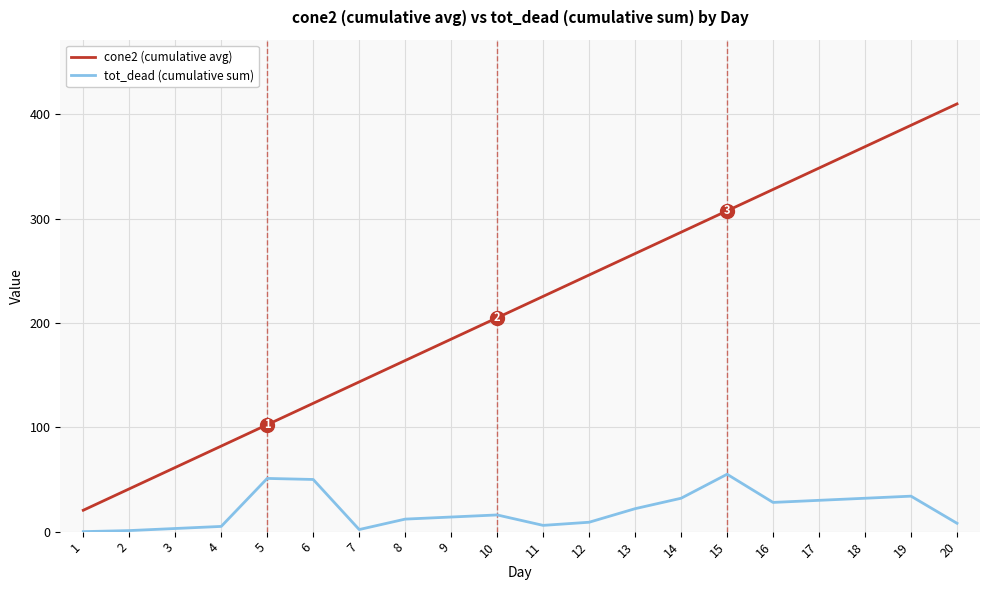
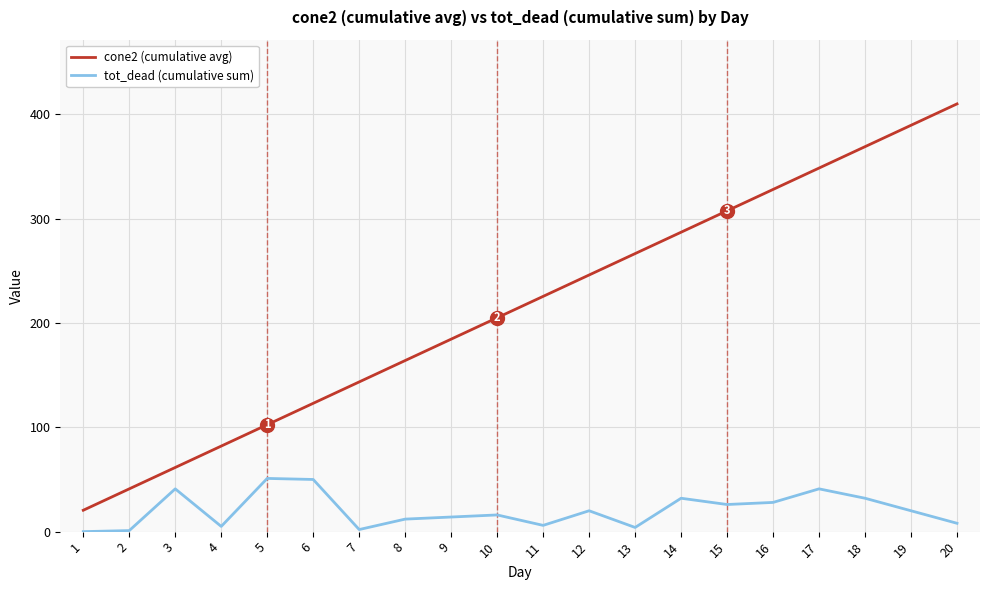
tot_dead (cumulative sum), 3: 3 -> 41
tot_dead (cumulative sum), 12: 9 -> 20
tot_dead (cumulative sum), 13: 22 -> 4
tot_dead (cumulative sum), 15: 55 -> 26
tot_dead (cumulative sum), 17: 30 -> 41
tot_dead (cumulative sum), 19: 34 -> 20
